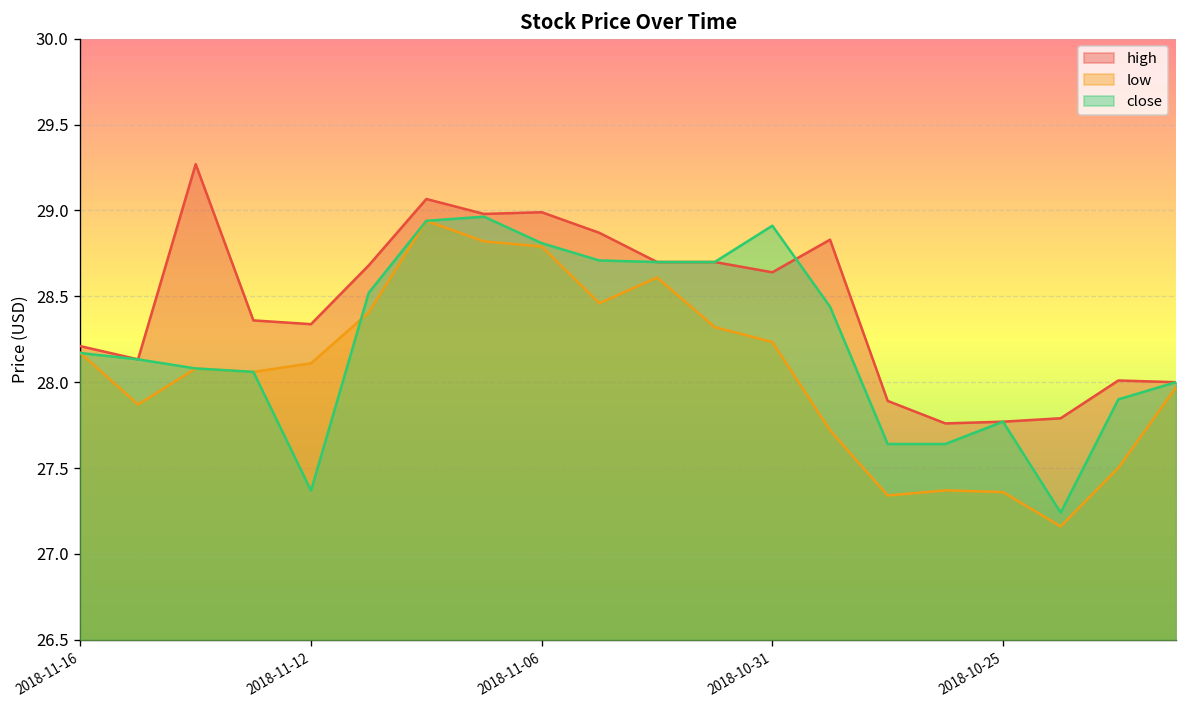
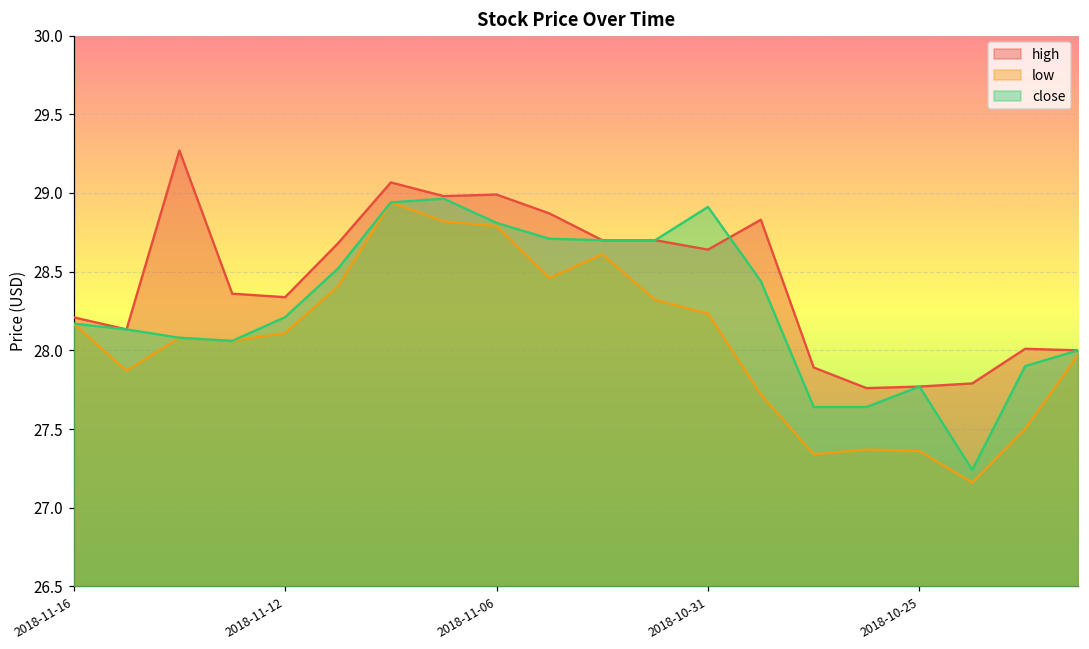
close, 2018-11-12: 27.37 -> 28.21
